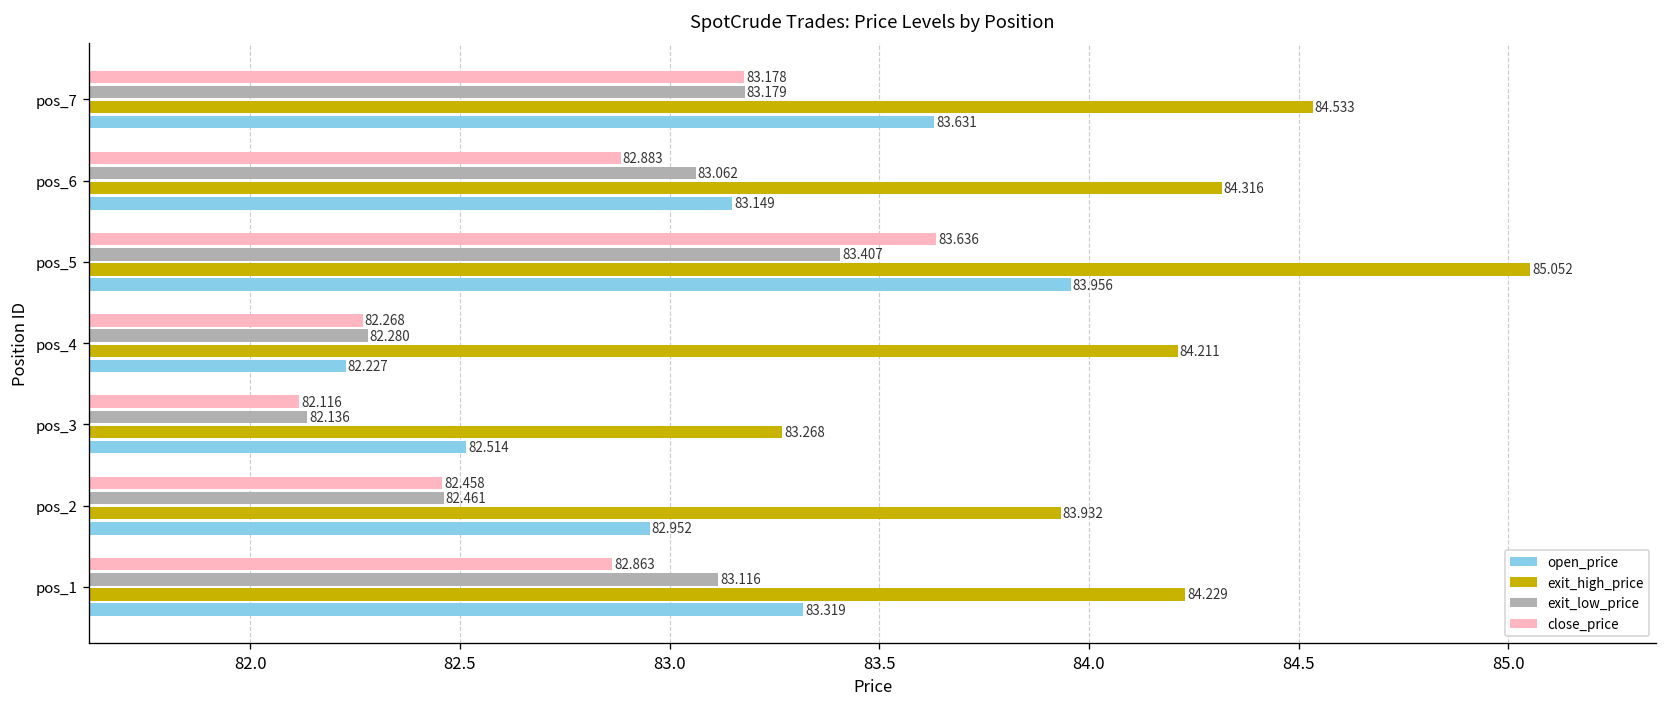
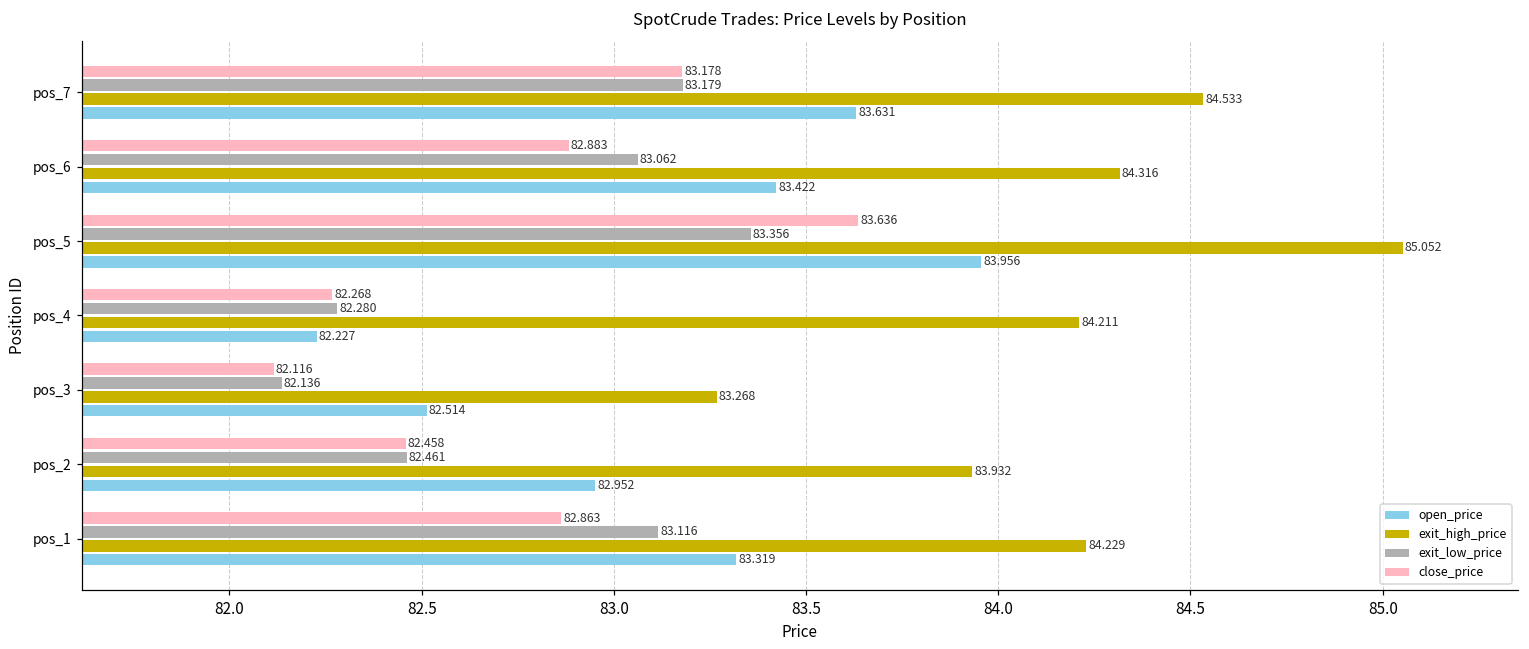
open_price, pos_6: 83.149 -> 83.422
exit_low_price, pos_5: 83.407 -> 83.356
